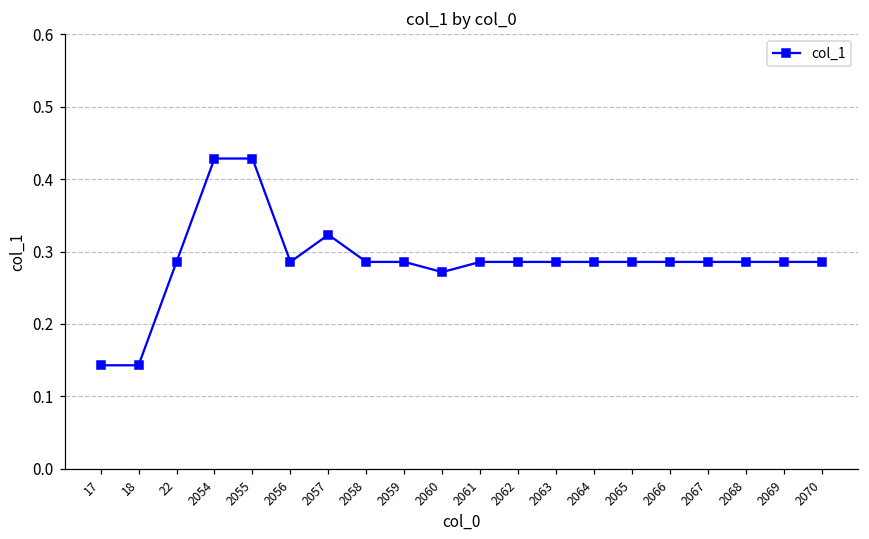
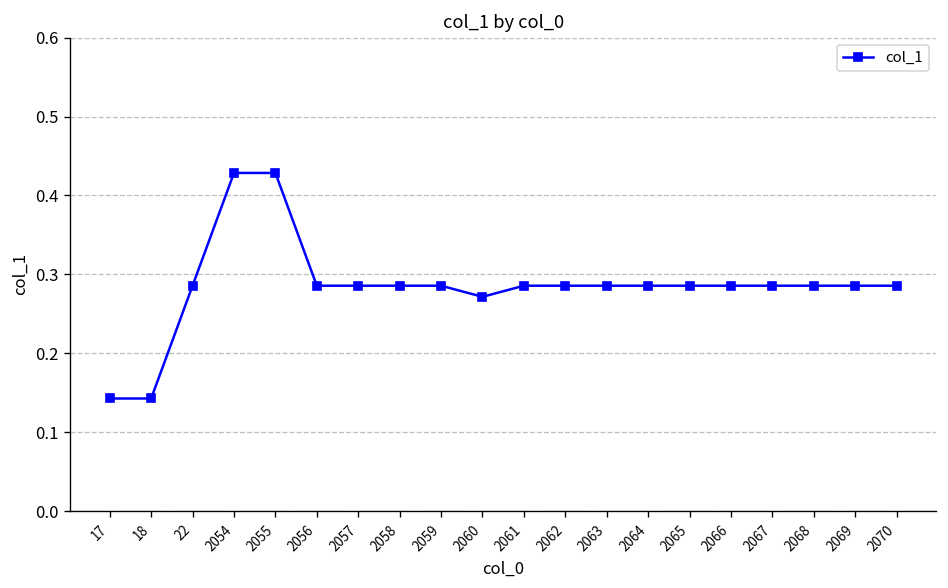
2057: 0.32 -> 0.29
